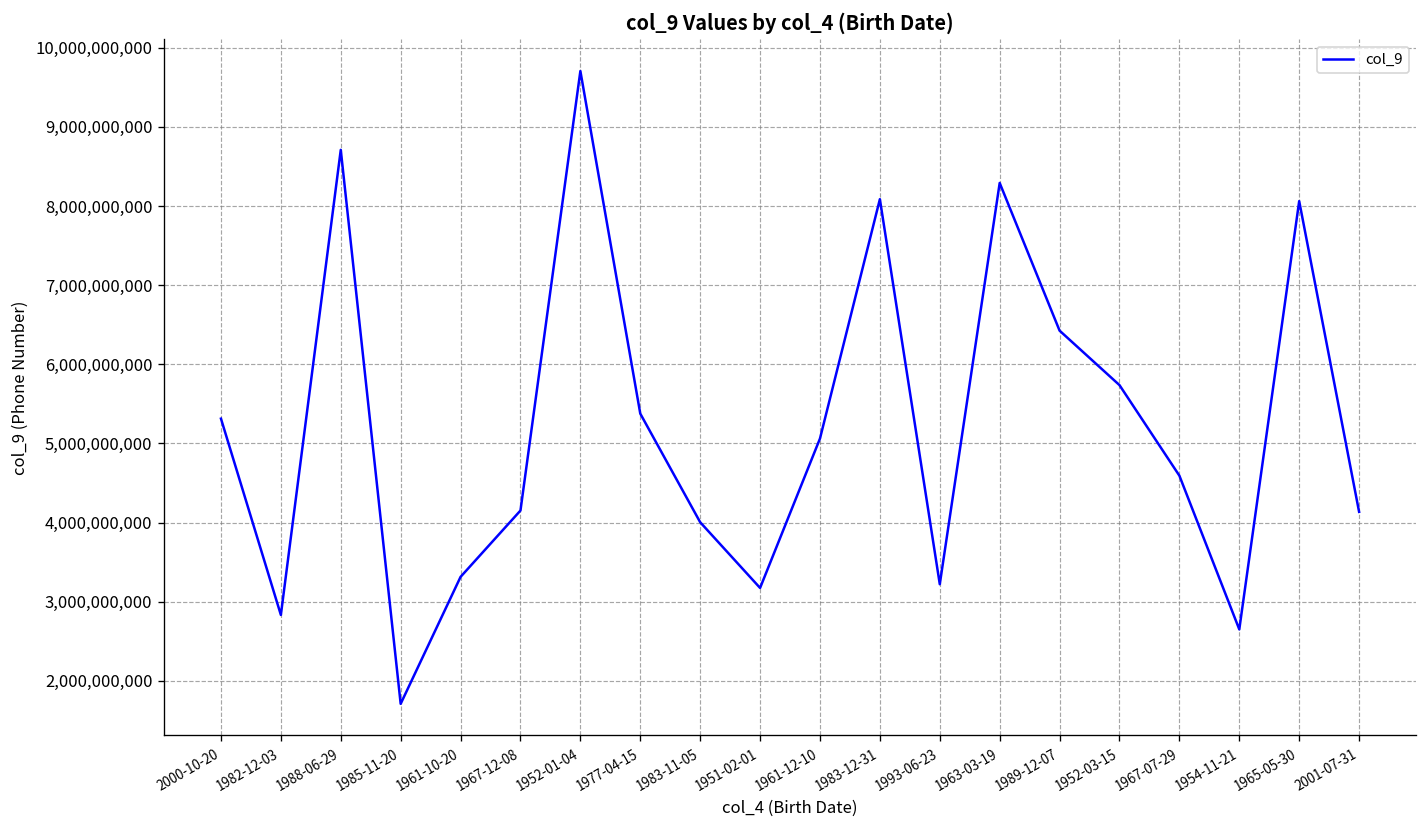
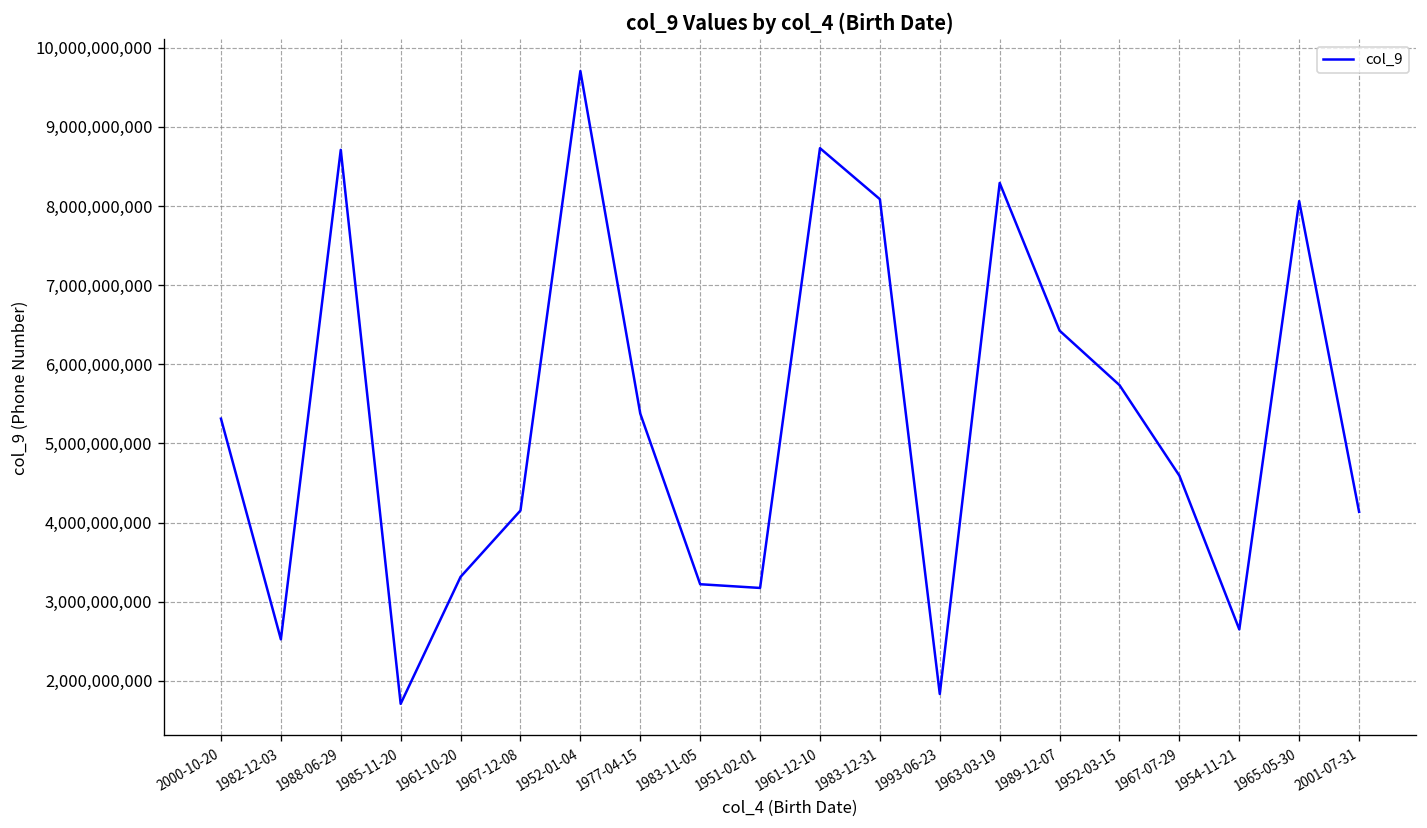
1982-12-03: 2,800,000,000 -> 2,500,000,000
1983-11-05: 4,000,000,000 -> 3,200,000,000
1961-12-10: 5,100,000,000 -> 8,700,000,000
1993-06-23: 3,200,000,000 -> 1,800,000,000
